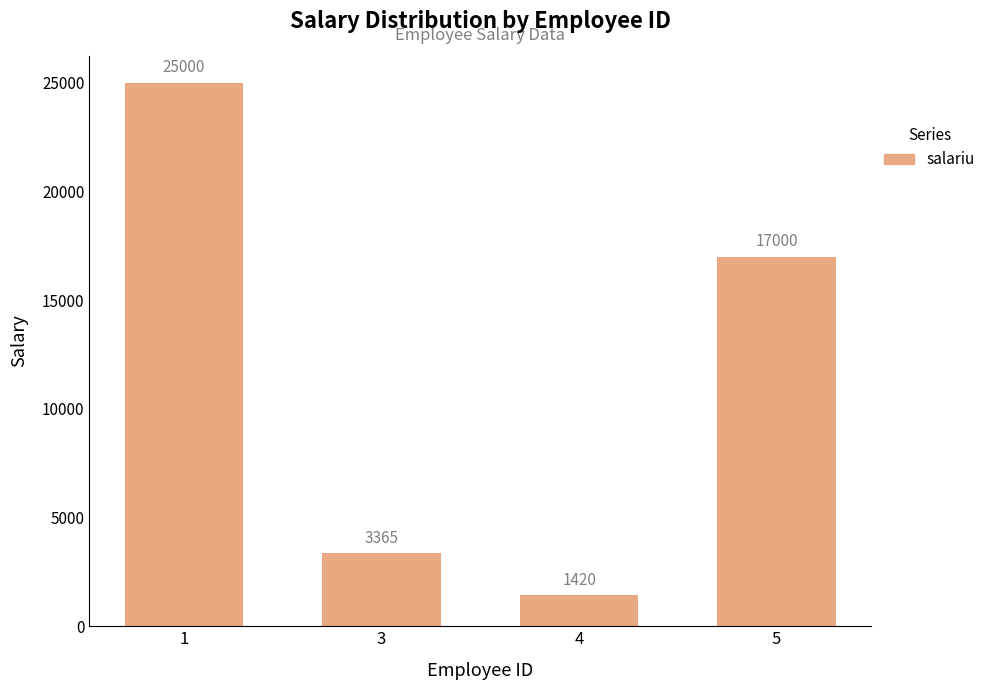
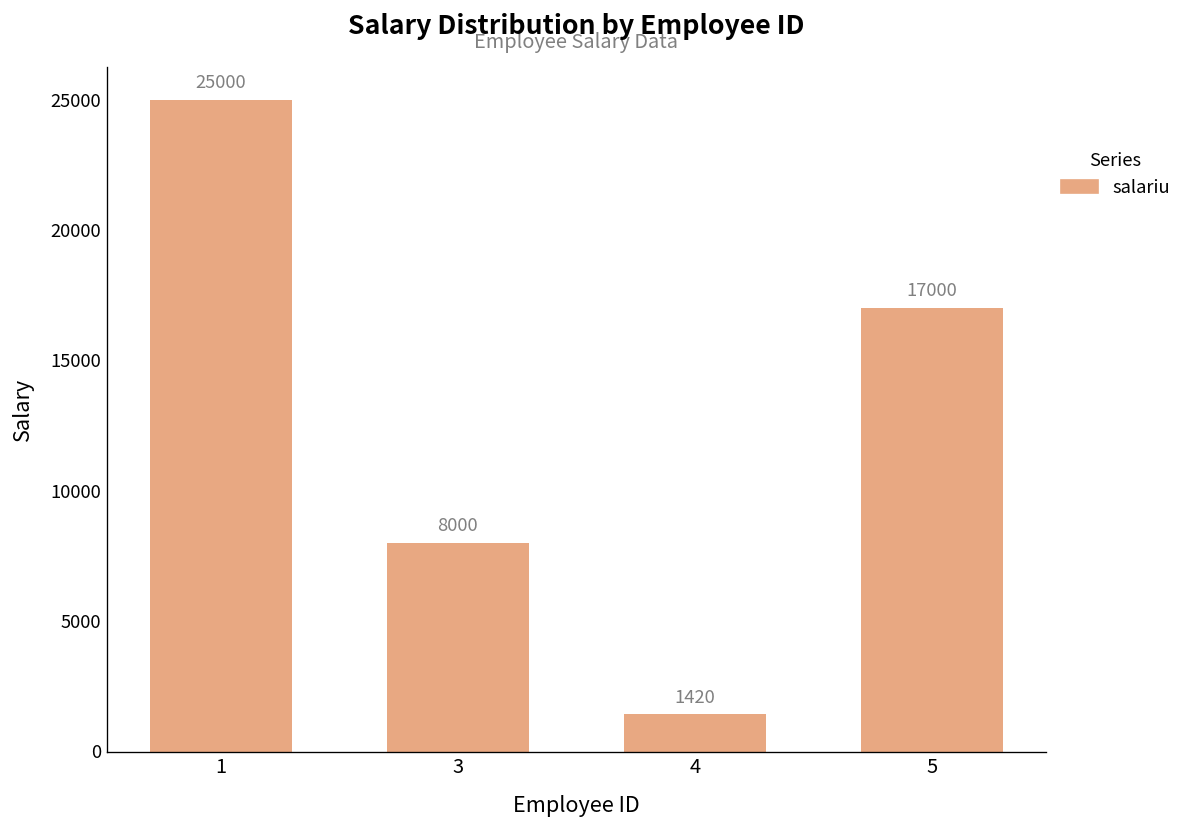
3: 3365 -> 8000
